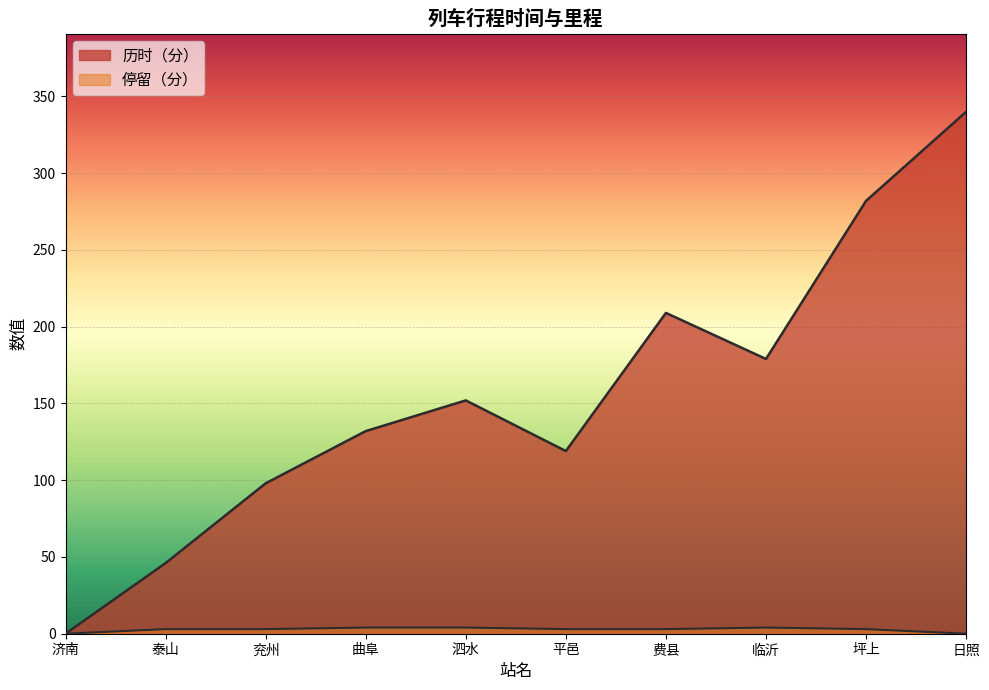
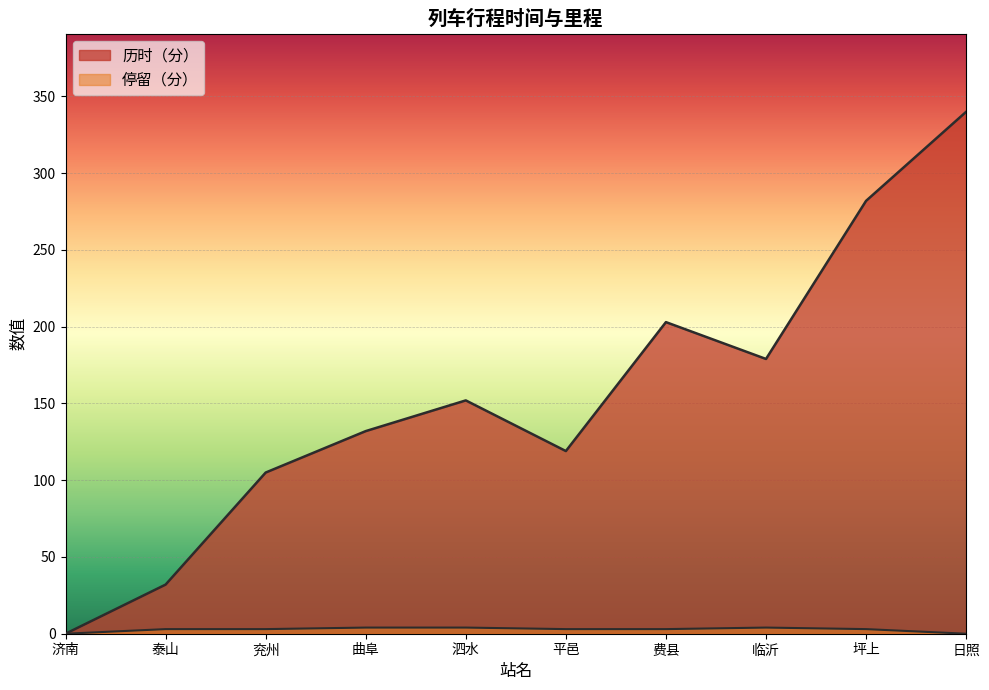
历时（分）, 泰山: 46 -> 32
历时（分）, 兖州: 98 -> 105
历时（分）, 费县: 209 -> 203
